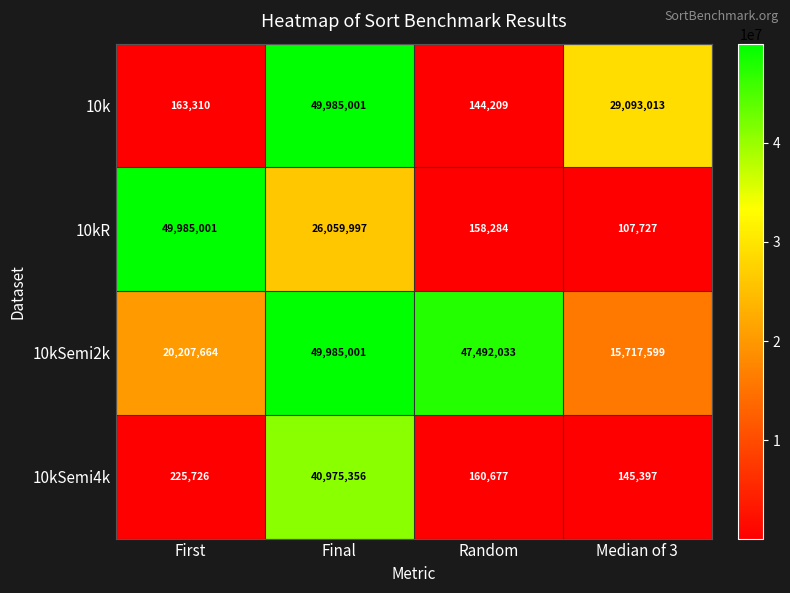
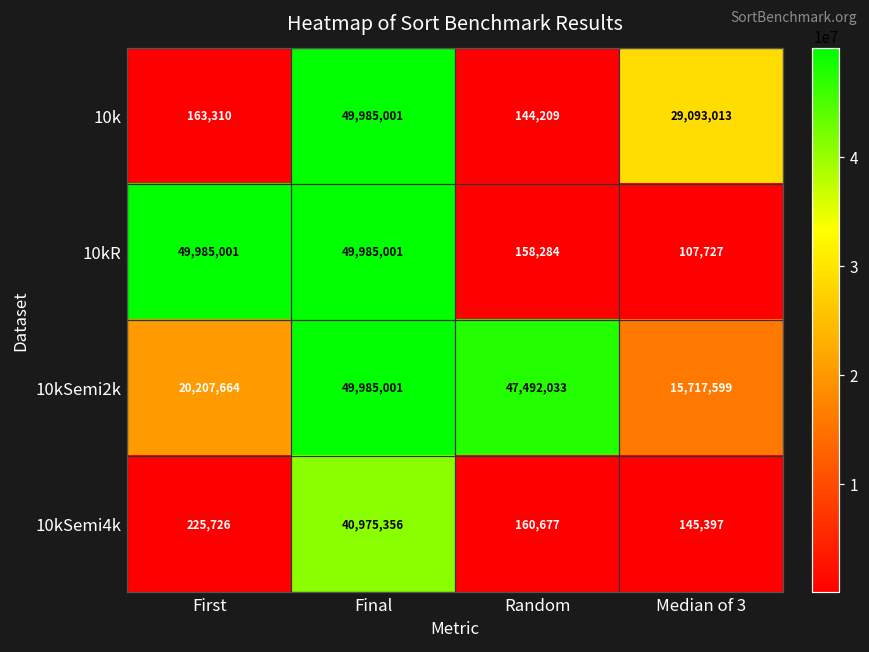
10kR, Final: 26,059,997 -> 49,985,001
